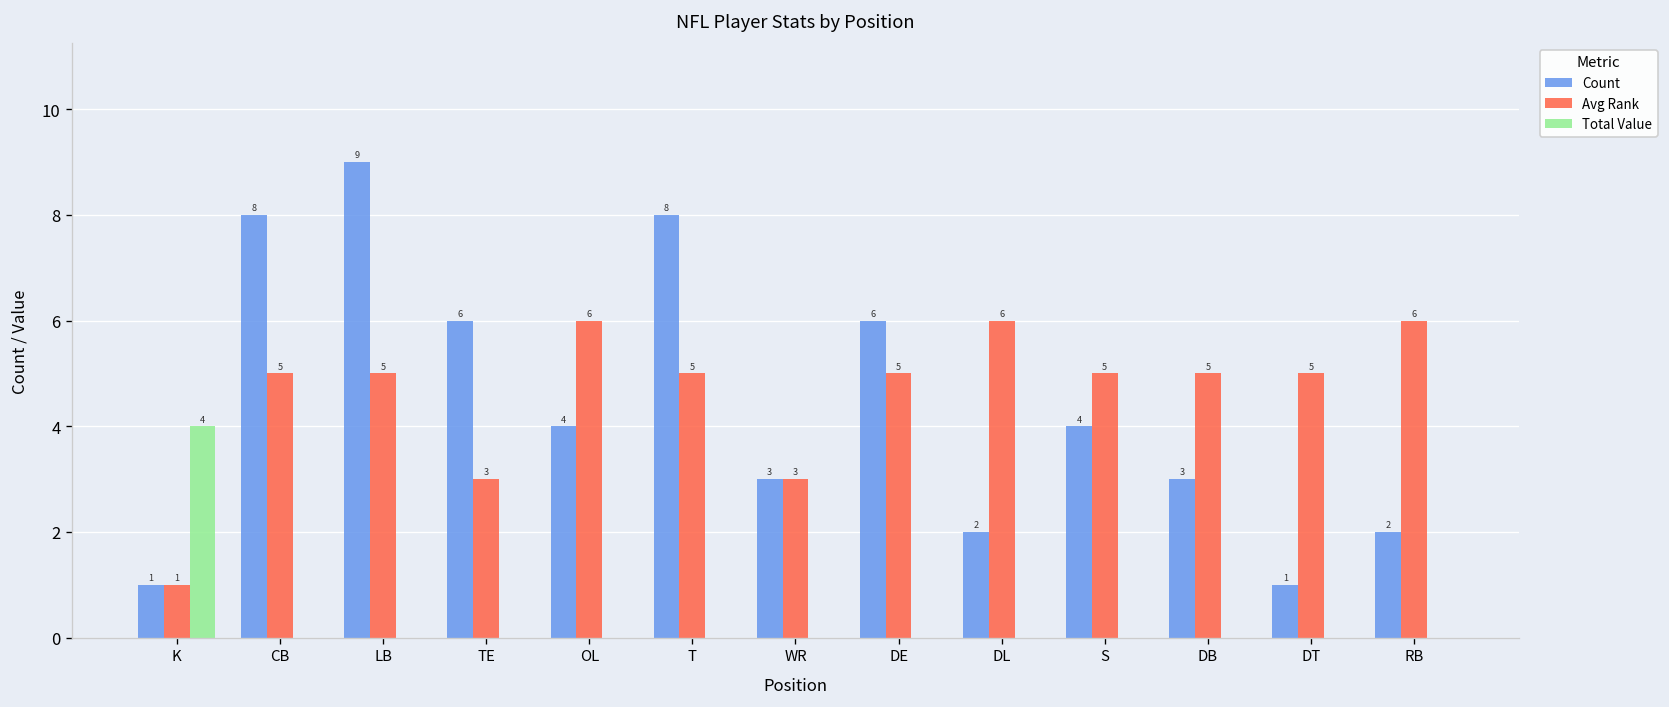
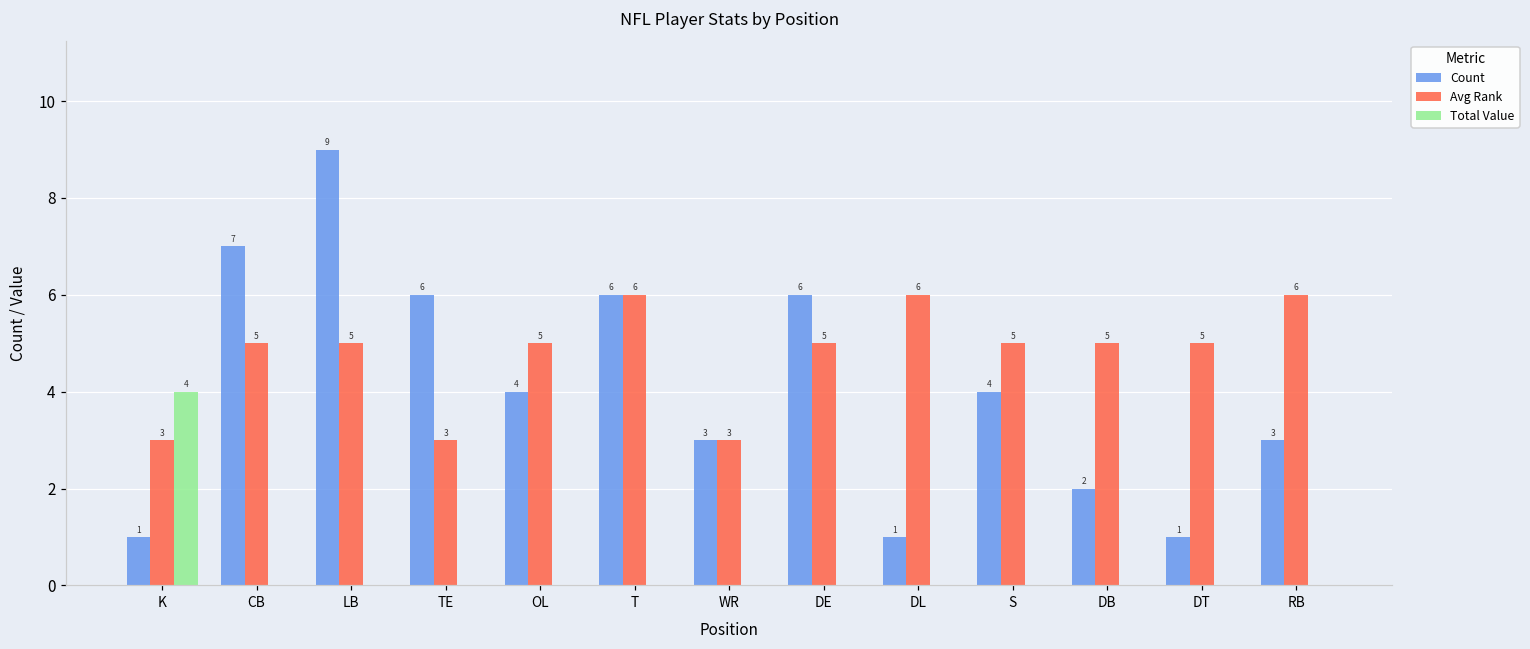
Avg Rank, K: 1 -> 3
Count, CB: 8 -> 7
Avg Rank, OL: 6 -> 5
Count, T: 8 -> 6
Avg Rank, T: 5 -> 6
Count, DL: 2 -> 1
Count, DB: 3 -> 2
Count, RB: 2 -> 3
